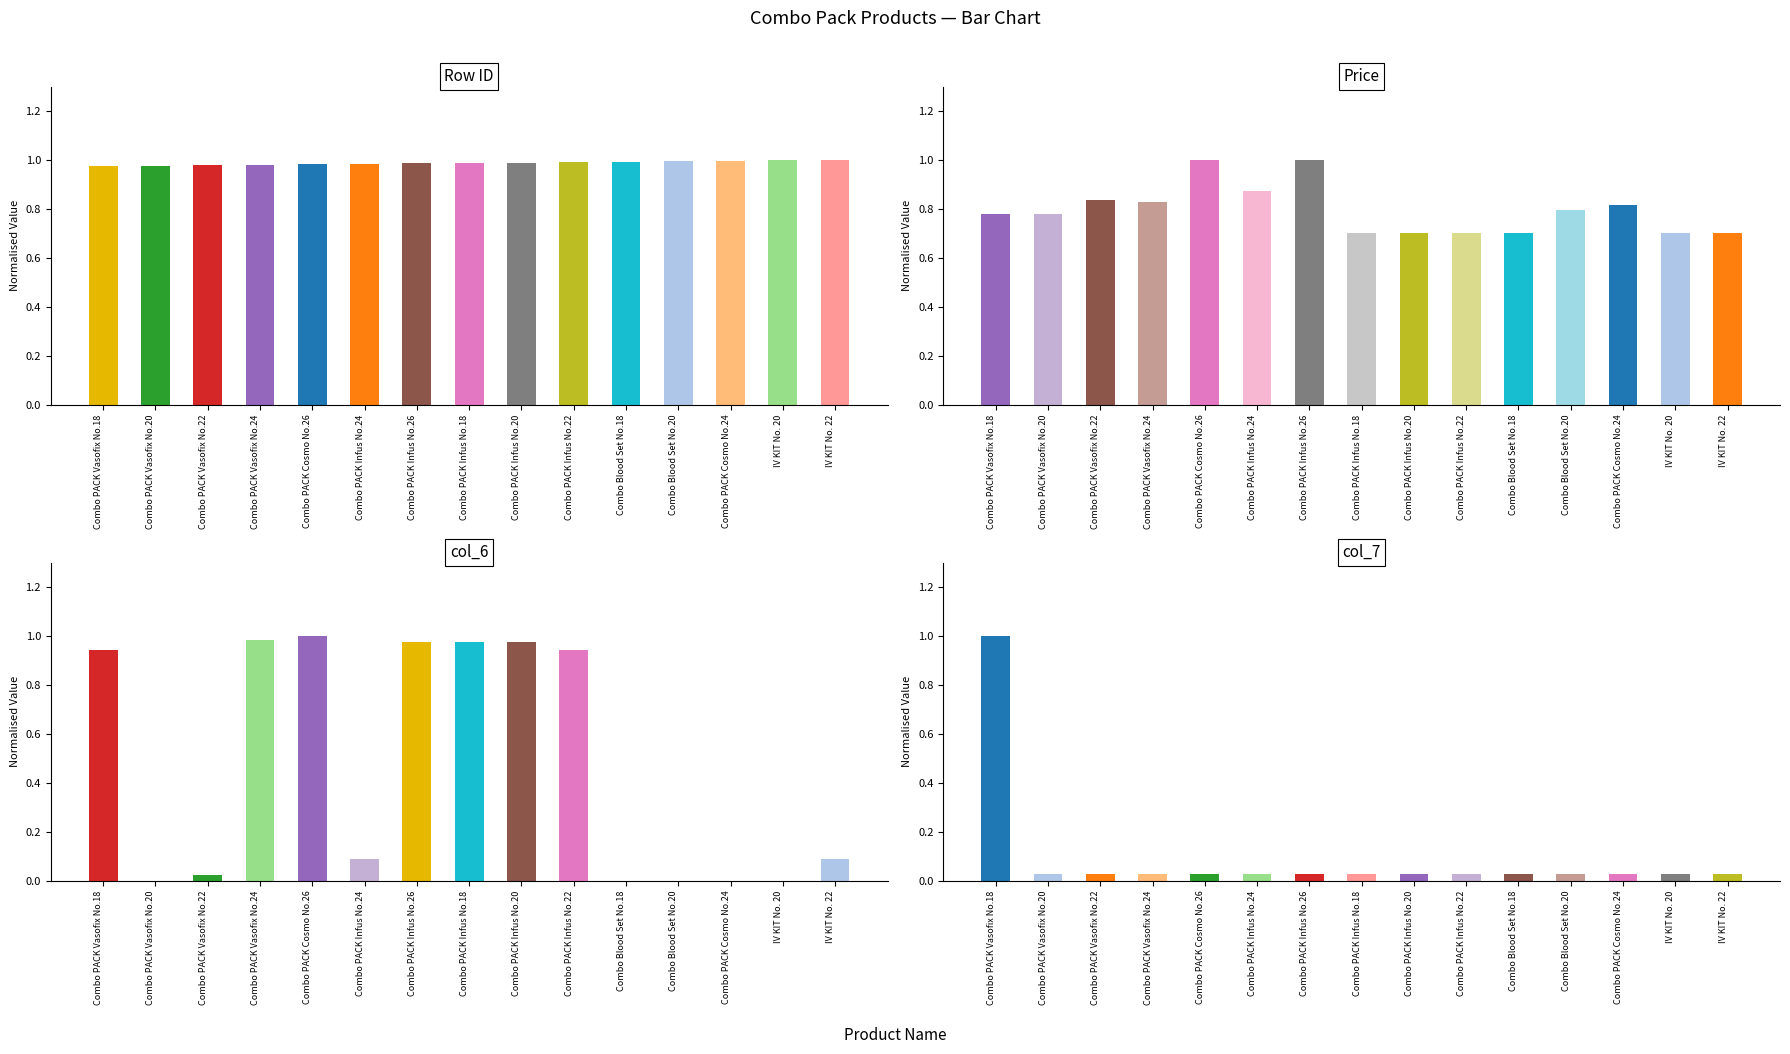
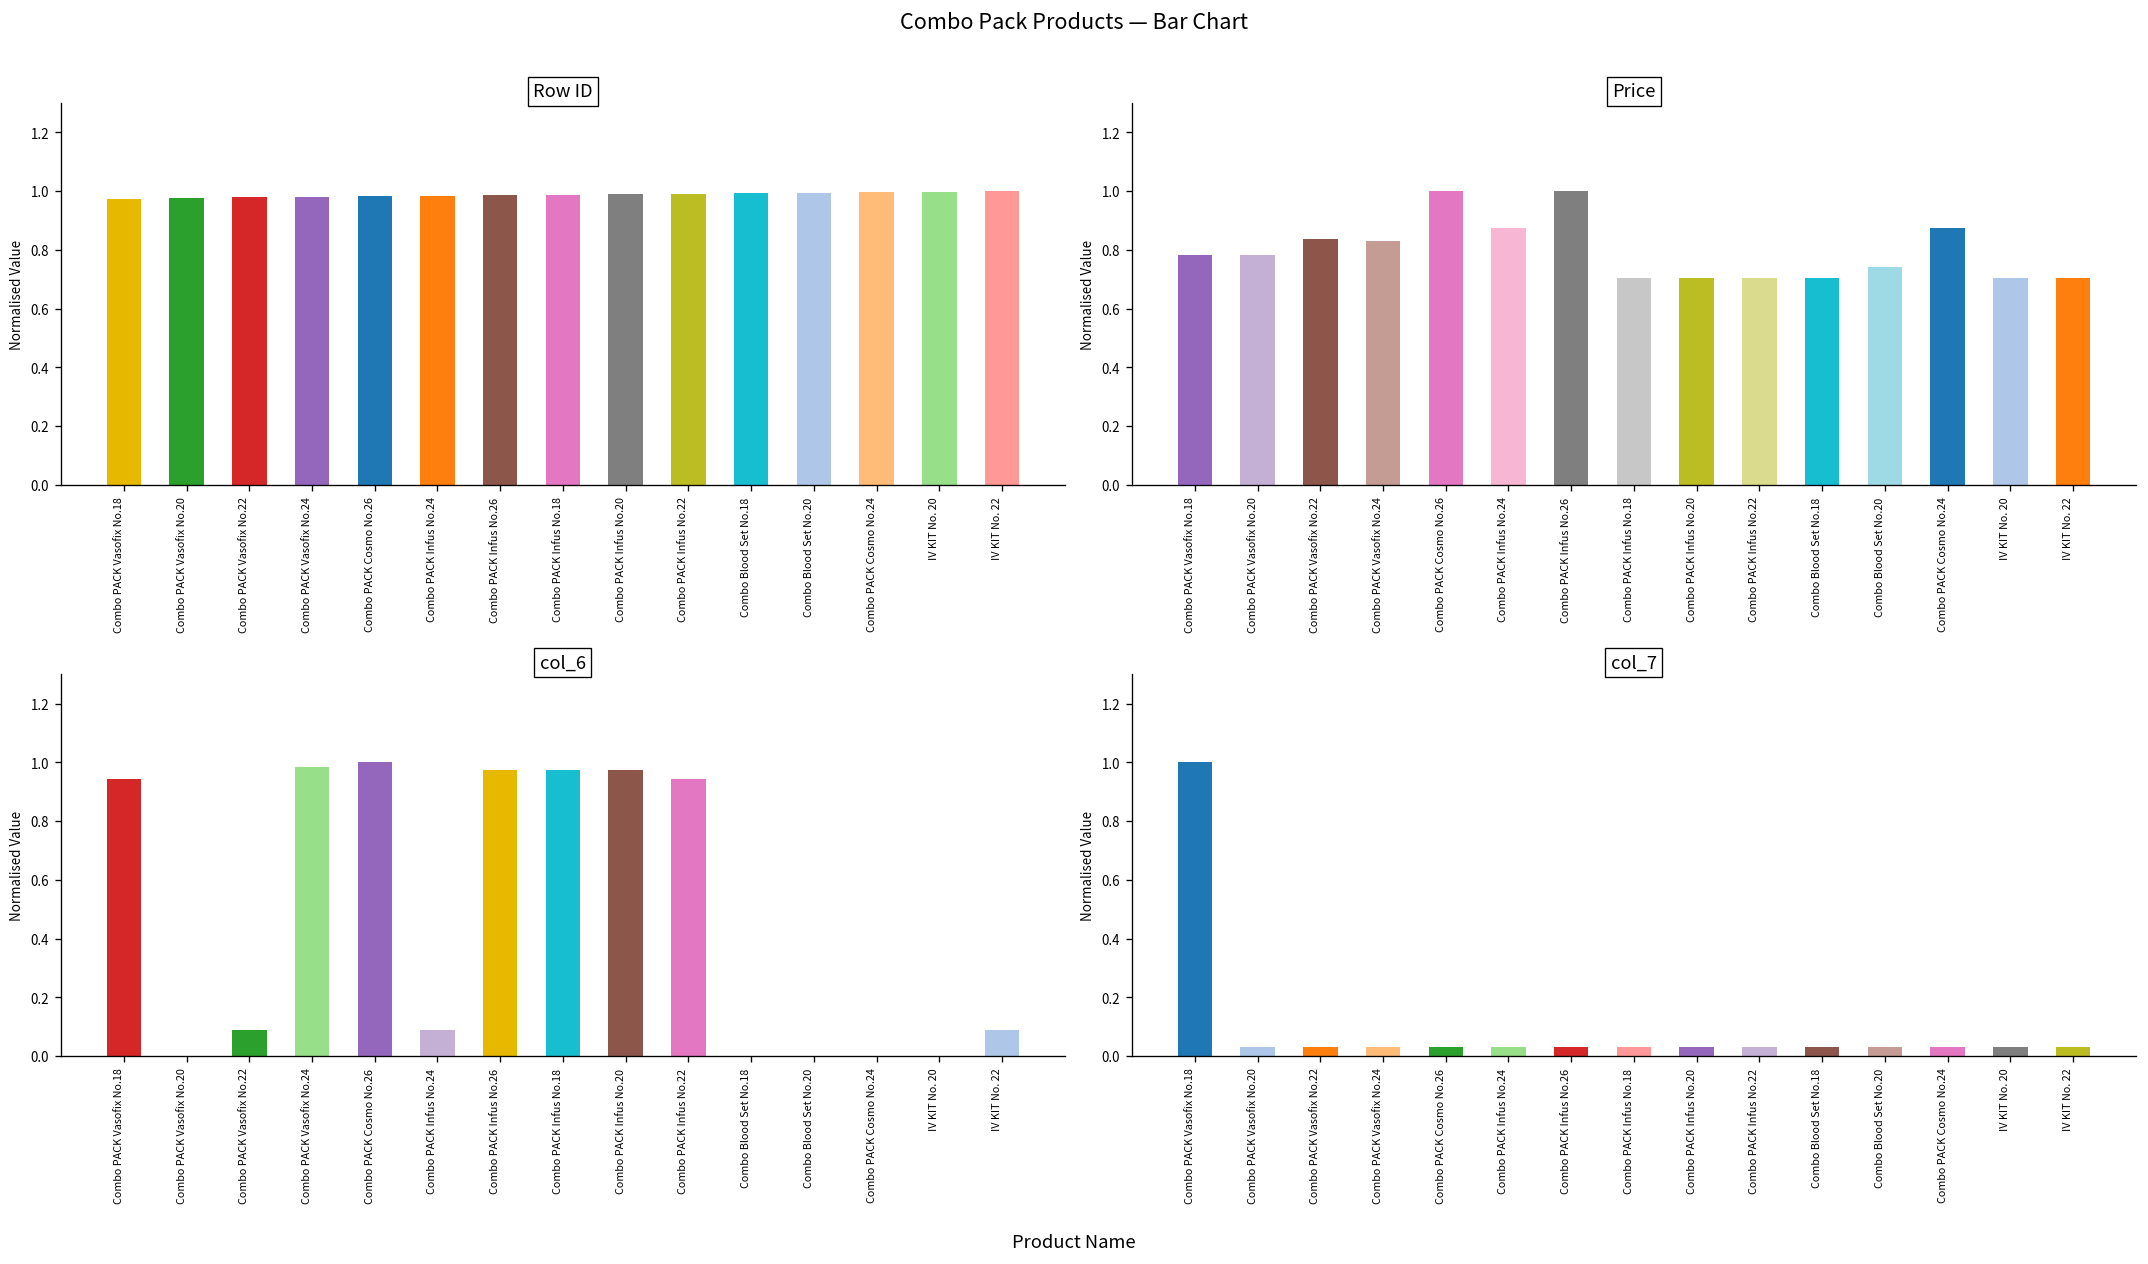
Price, Combo Blood Set No.20: 0.80 -> 0.74
Price, Combo PACK Cosmo No.24: 0.82 -> 0.88
col_6, Combo PACK Vasofix No.22: 0.02 -> 0.09
